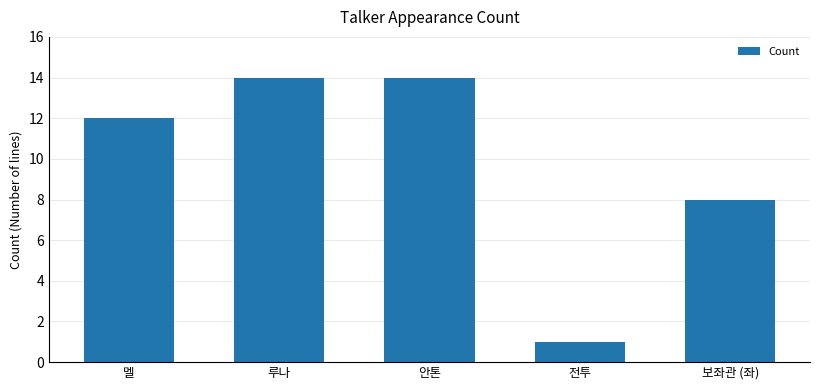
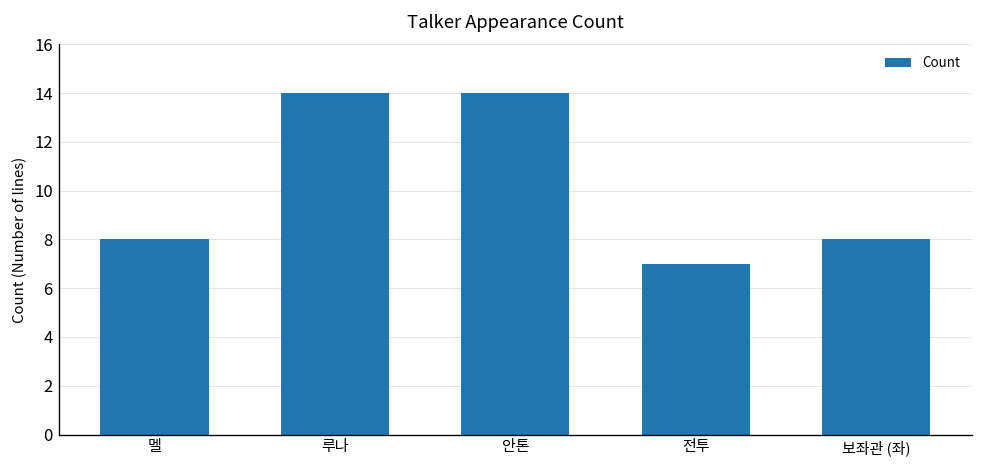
멜: 12 -> 8
전투: 1 -> 7
